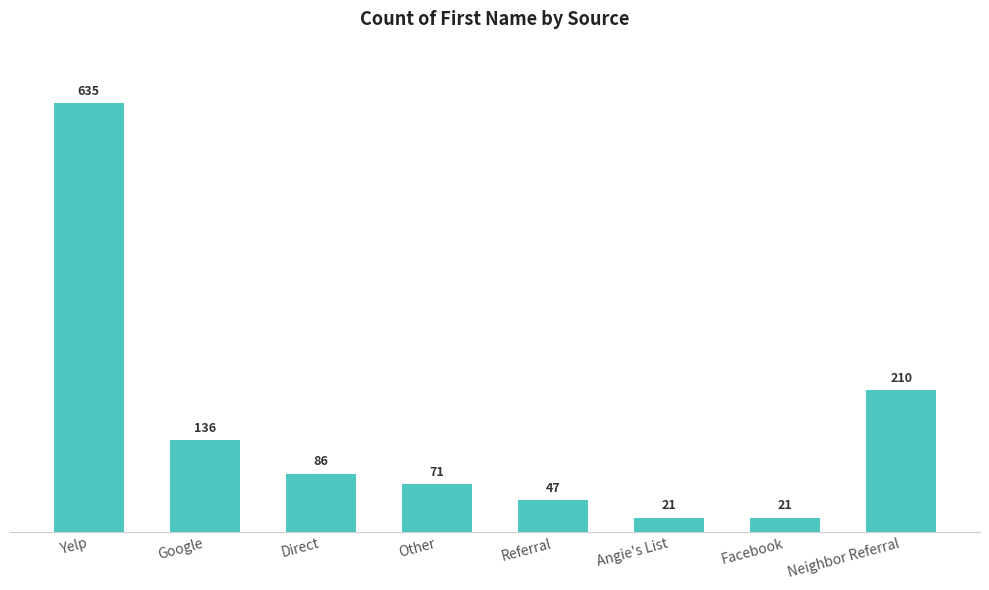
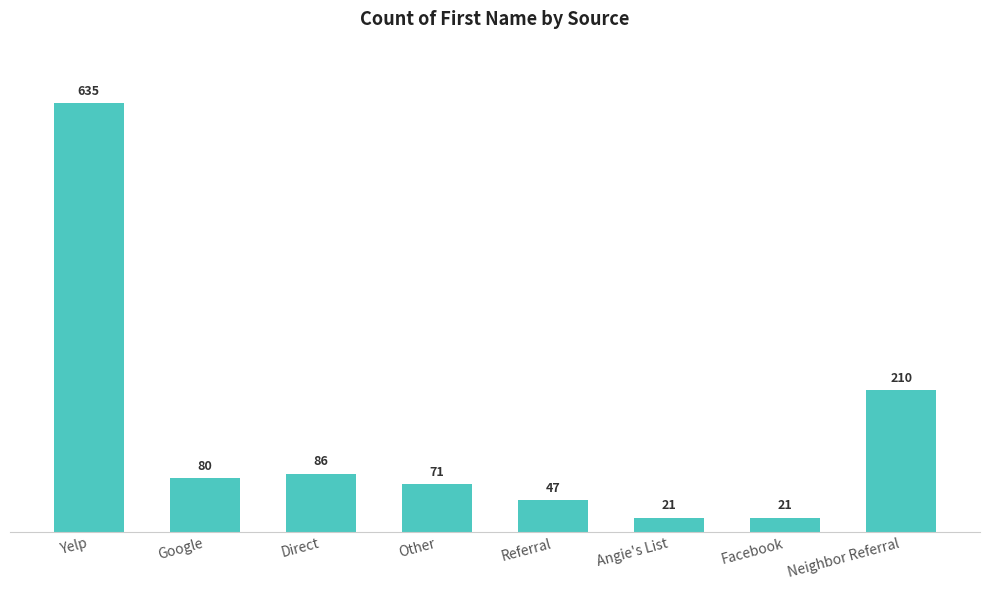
Google: 136 -> 80
